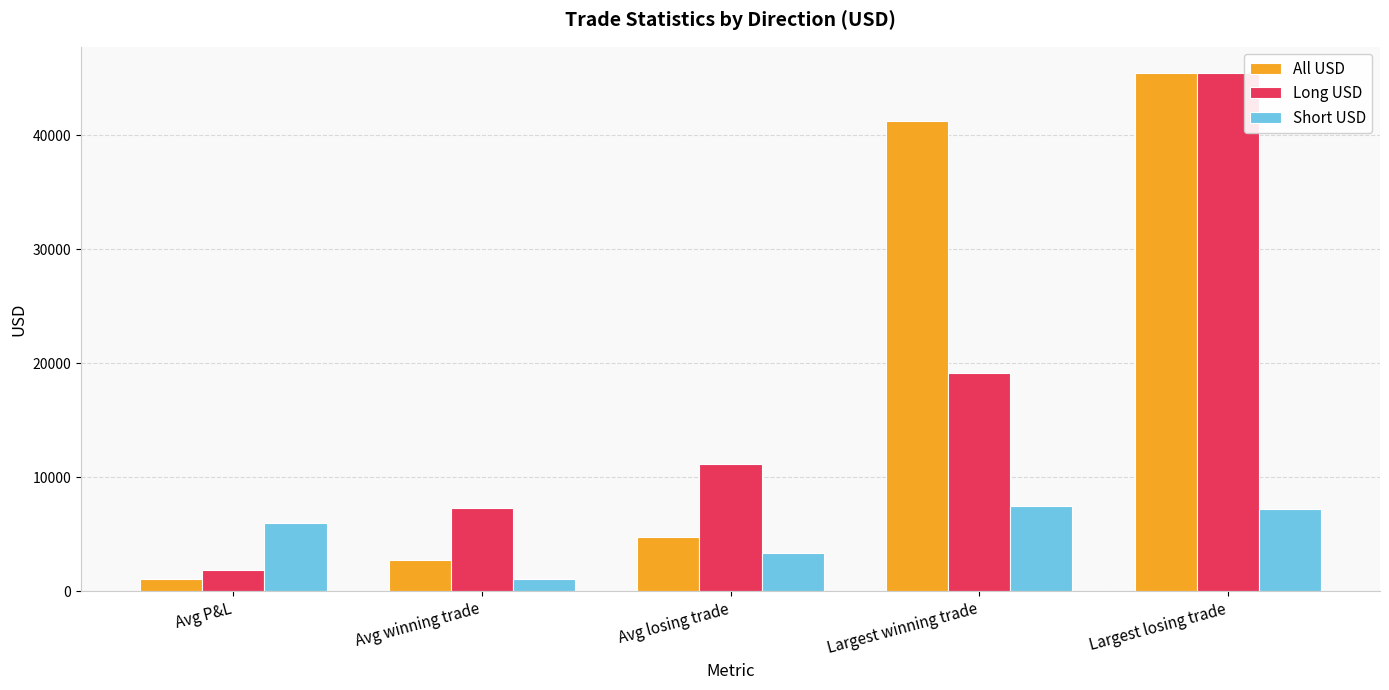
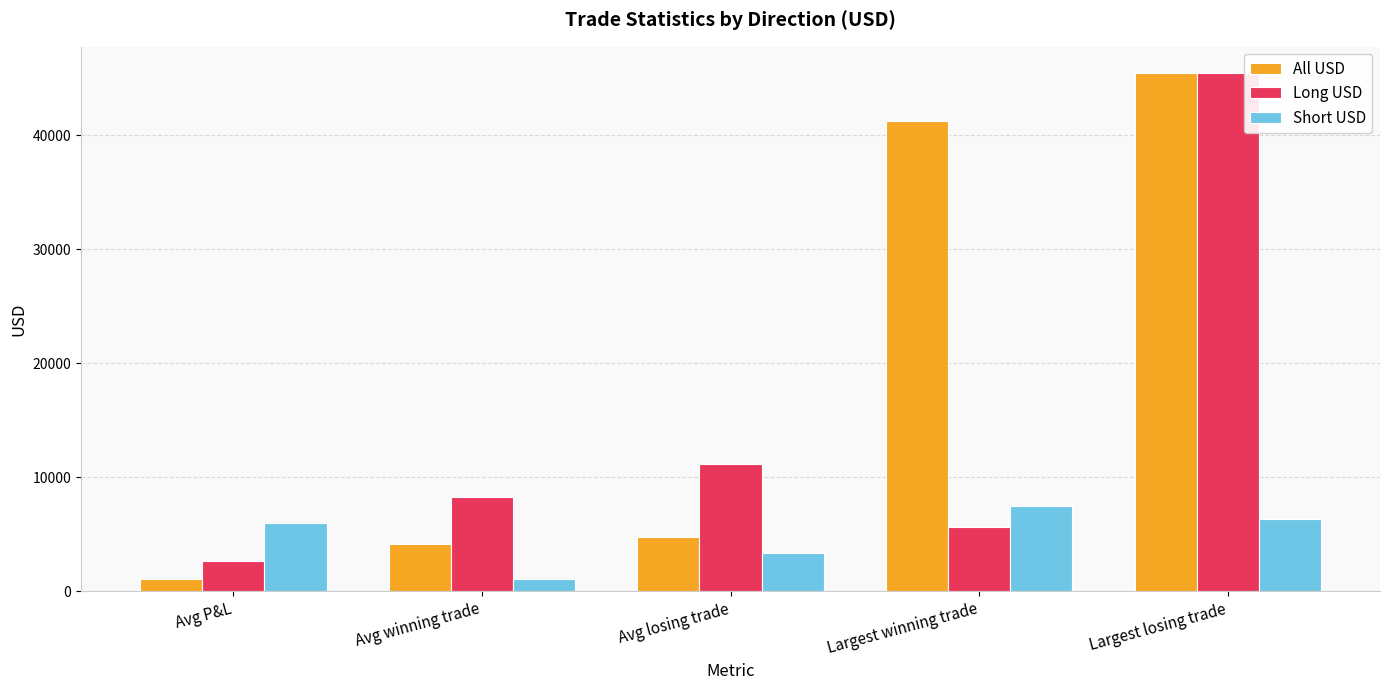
Long USD, Avg P&L: 1900 -> 2600
All USD, Avg winning trade: 2800 -> 4100
Long USD, Avg winning trade: 7300 -> 8300
Long USD, Largest winning trade: 19100 -> 5600
Short USD, Largest losing trade: 7200 -> 6300
